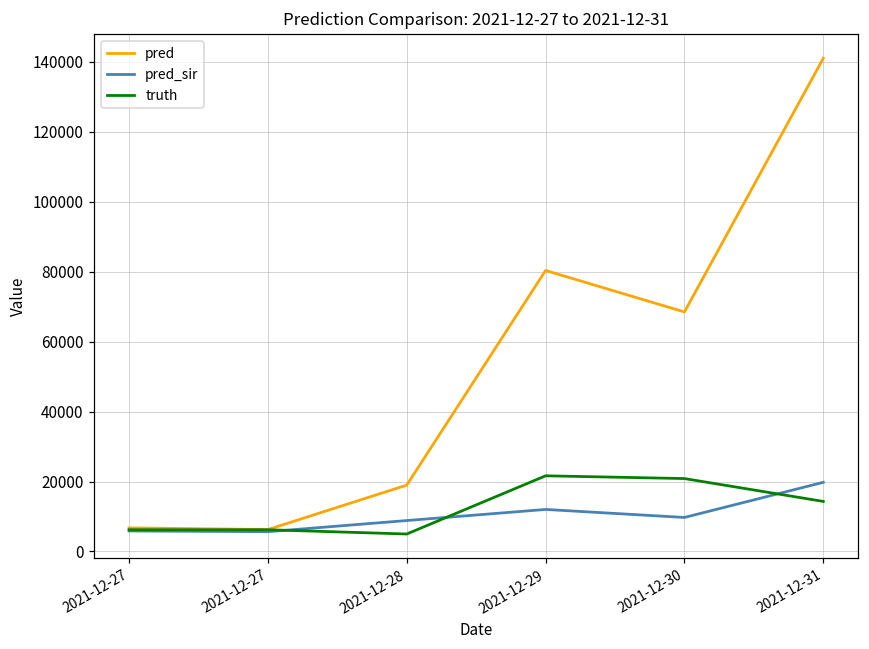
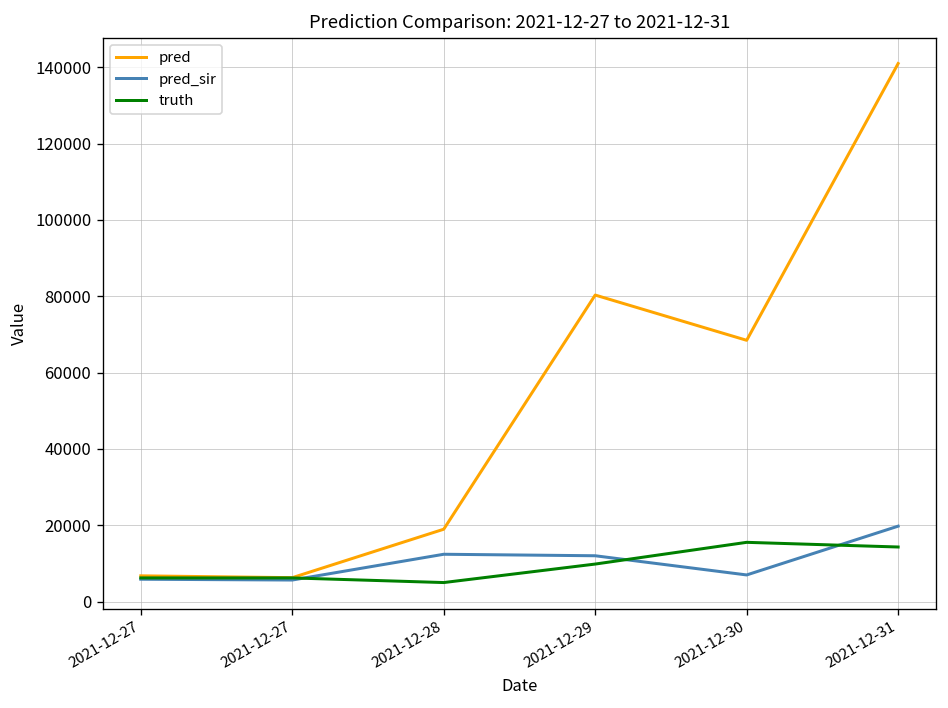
pred_sir, 2021-12-28: 9000 -> 12000
truth, 2021-12-29: 22000 -> 10000
pred_sir, 2021-12-30: 10000 -> 7000
truth, 2021-12-30: 21000 -> 16000
